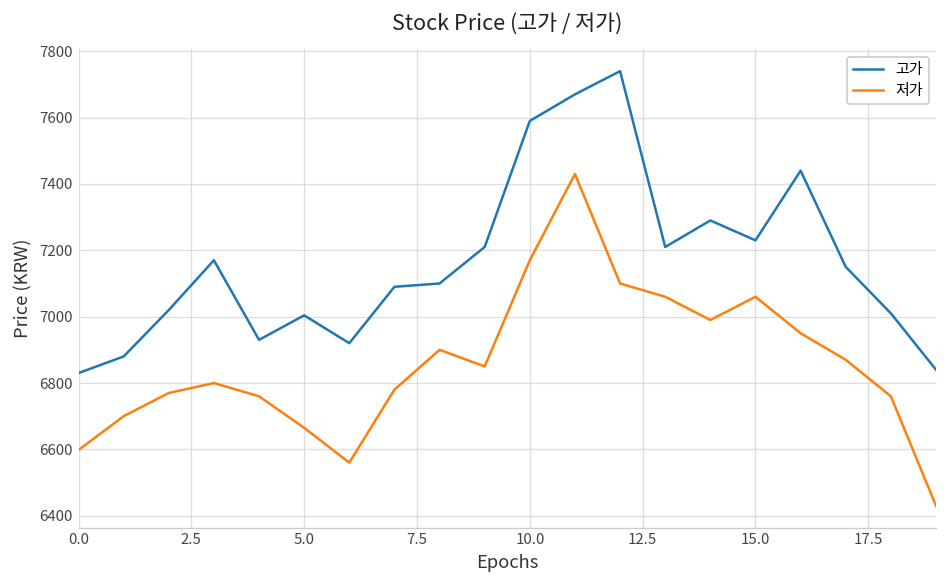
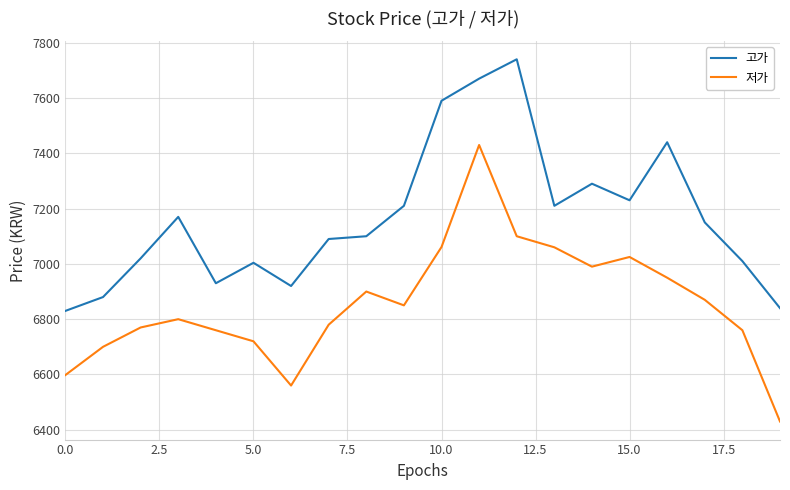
저가, 5.0: 6670 -> 6720
저가, 10.0: 7170 -> 7060
저가, 15.0: 7060 -> 7030
